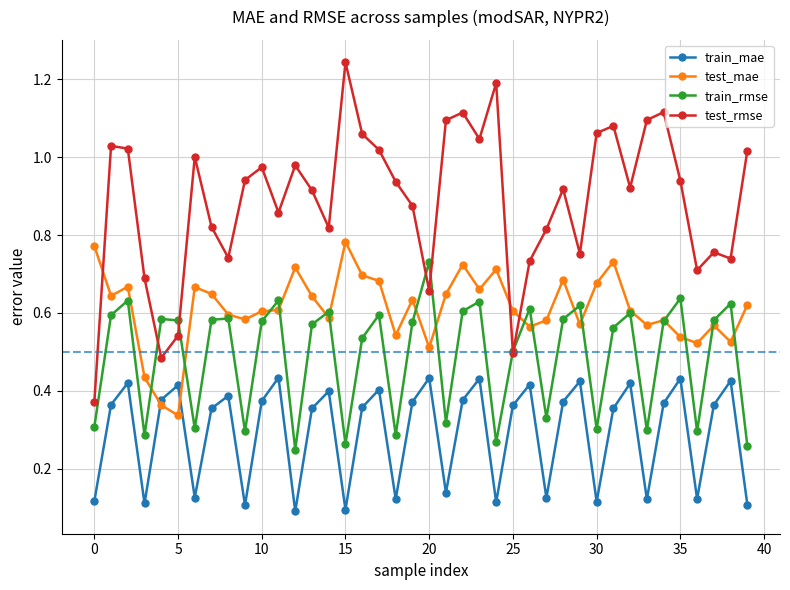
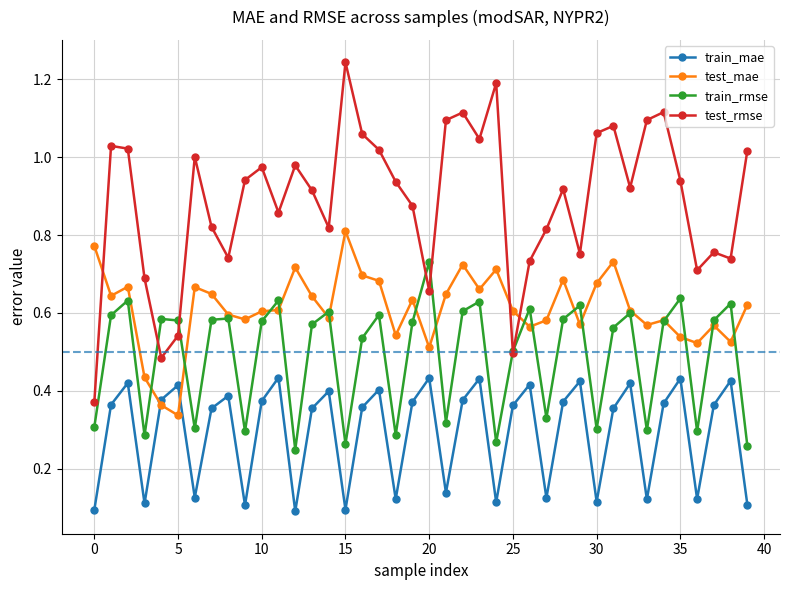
train_mae, 0: 0.12 -> 0.09
test_mae, 15: 0.78 -> 0.81
